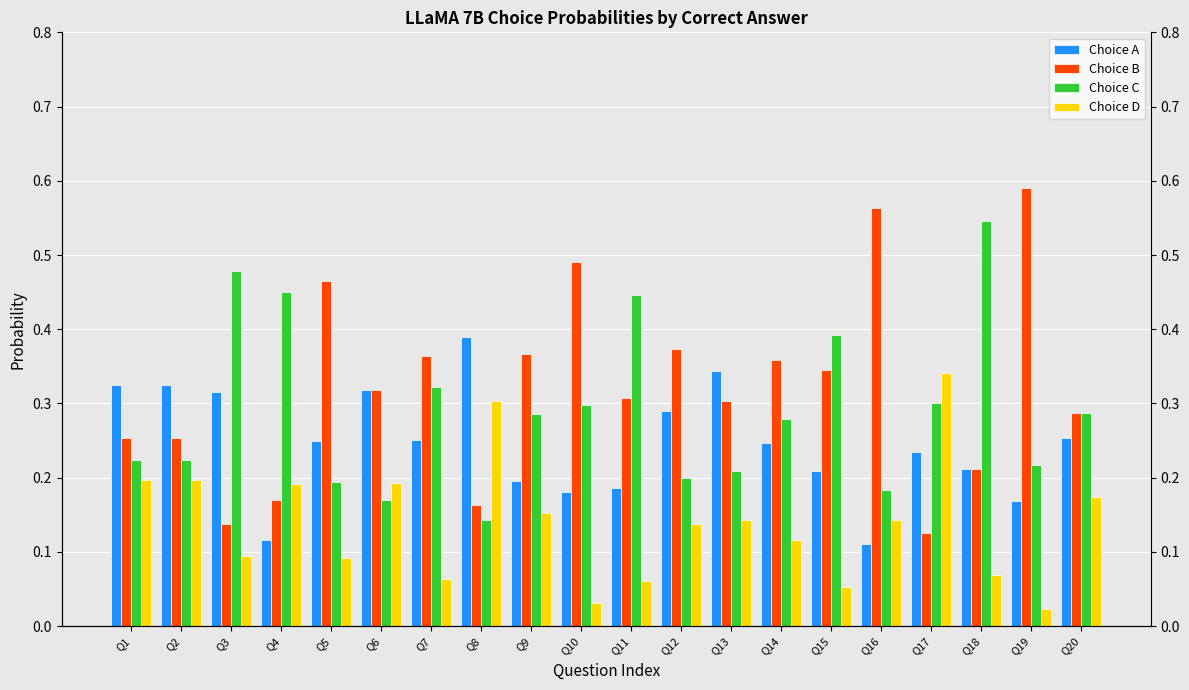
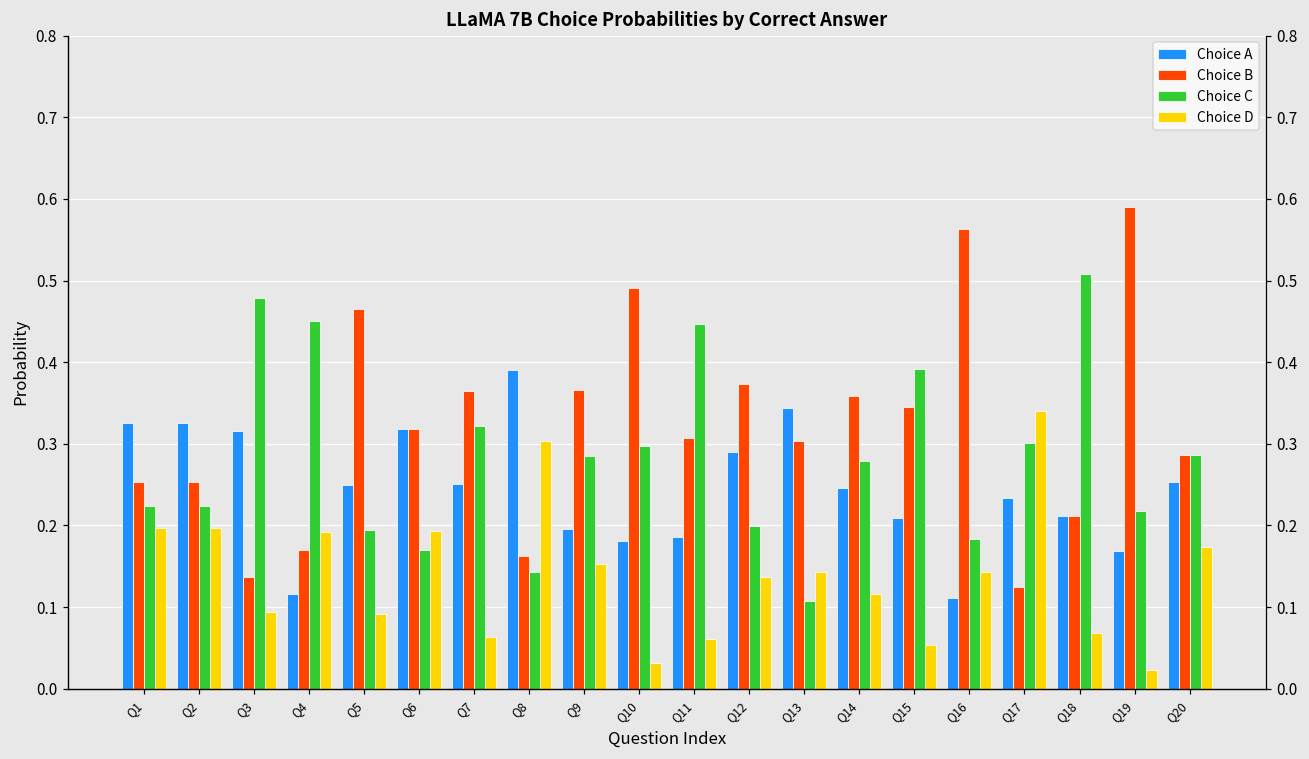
Choice C, Q13: 0.21 -> 0.11
Choice C, Q18: 0.55 -> 0.51
